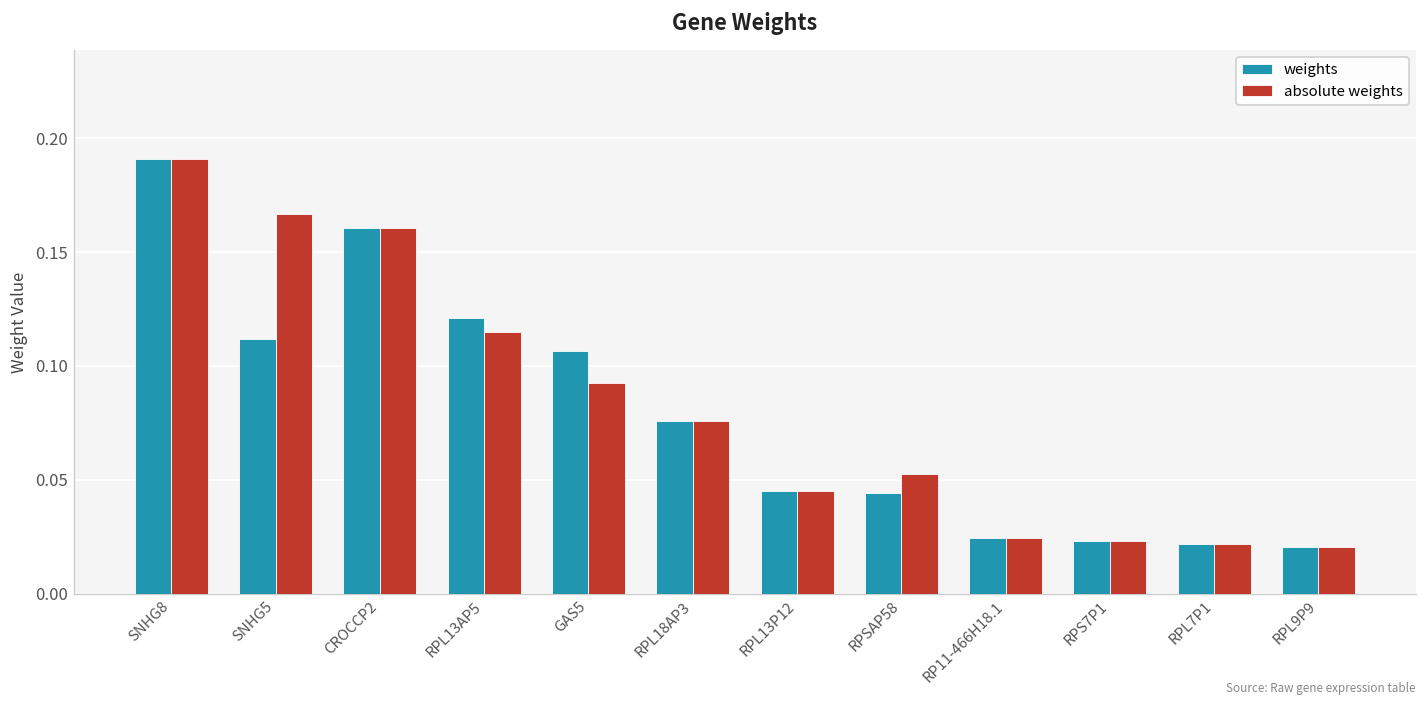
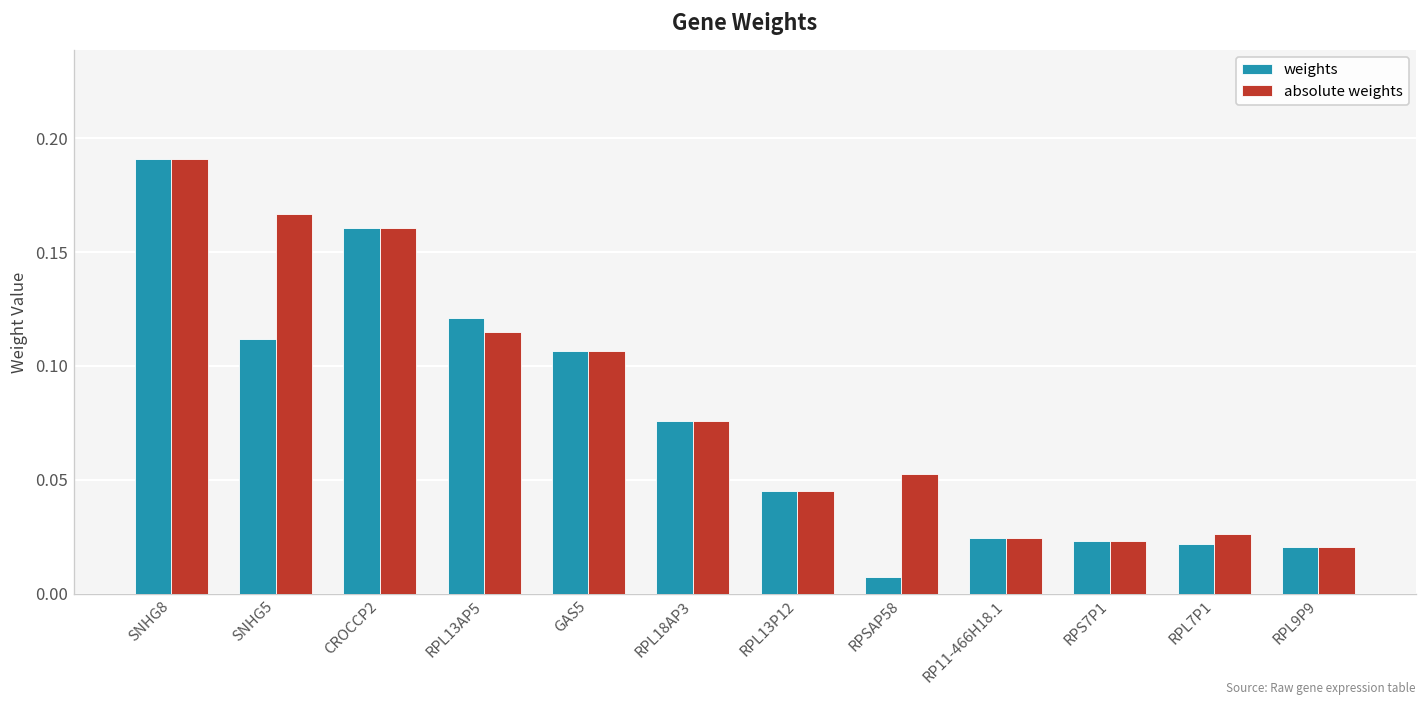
absolute weights, GAS5: 0.093 -> 0.106
weights, RPSAP58: 0.044 -> 0.007
absolute weights, RPL7P1: 0.022 -> 0.026
